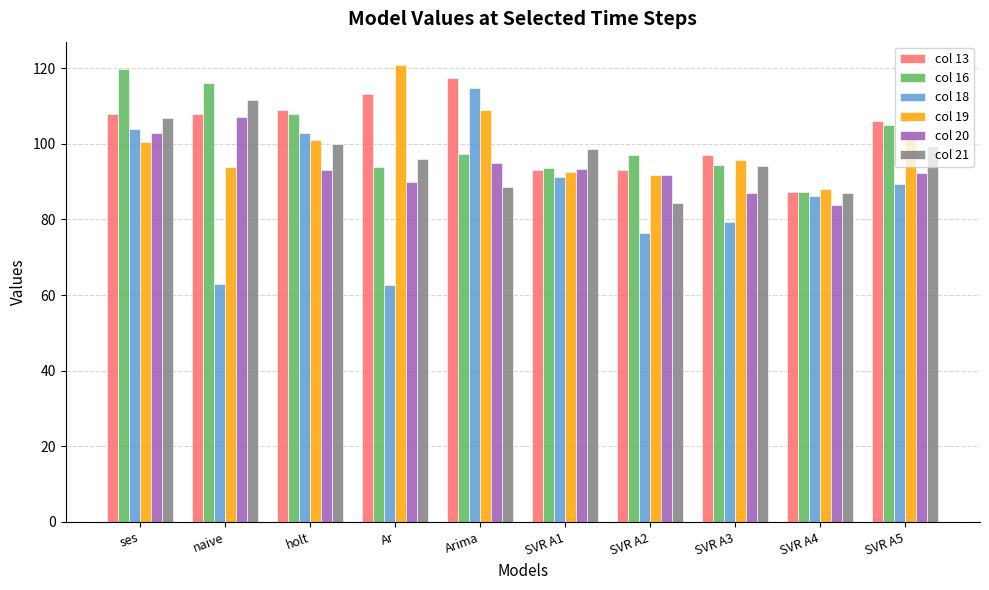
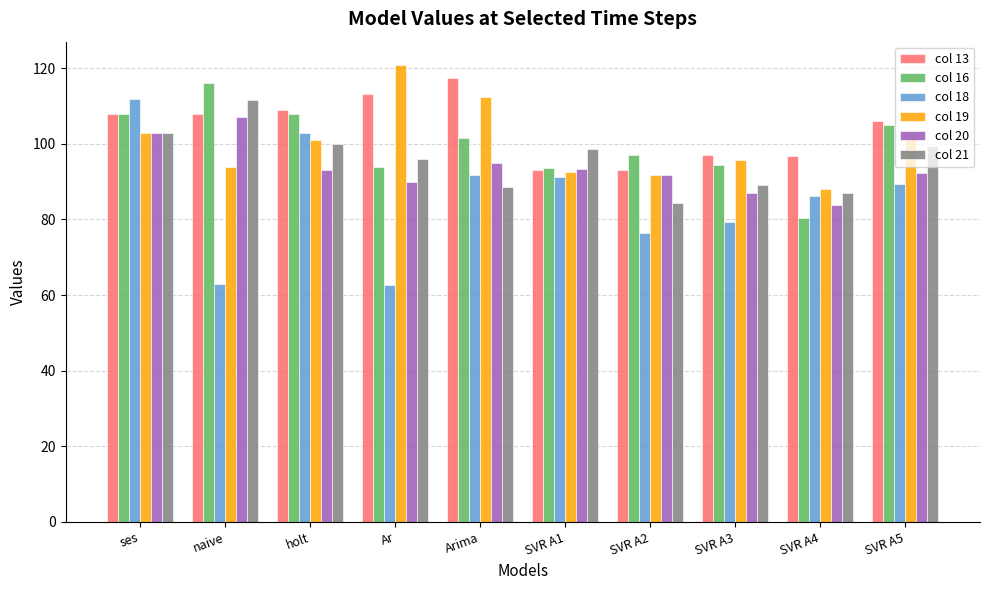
col 16, ses: 120 -> 108
col 18, ses: 104 -> 112
col 19, ses: 100 -> 103
col 21, ses: 107 -> 103
col 16, Arima: 97 -> 102
col 18, Arima: 115 -> 92
col 19, Arima: 109 -> 112
col 21, SVR A3: 94 -> 89
col 13, SVR A4: 87 -> 97
col 16, SVR A4: 87 -> 80
